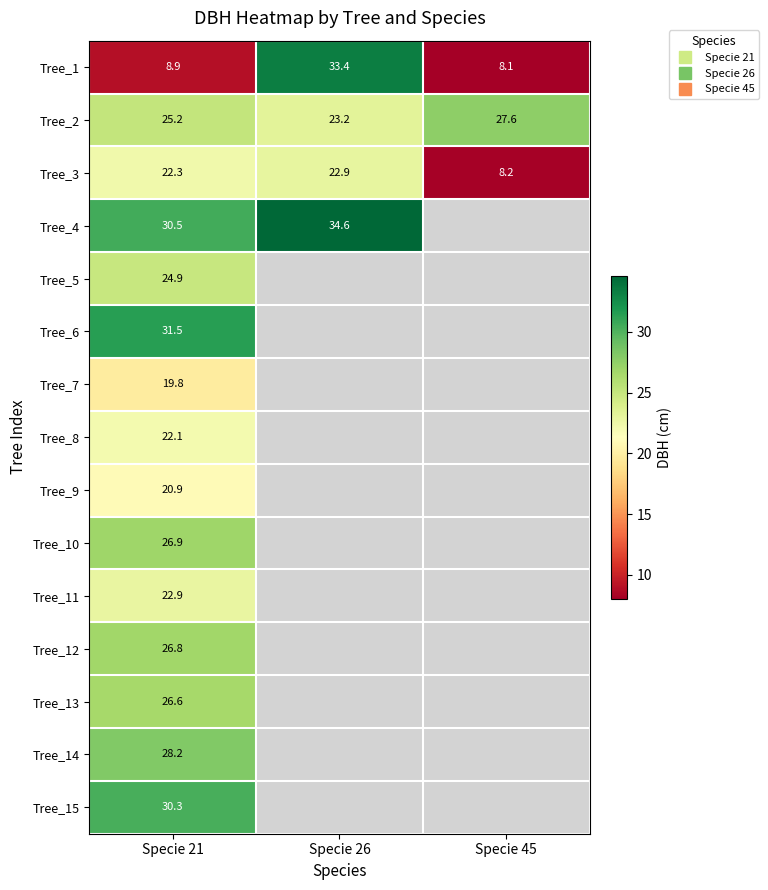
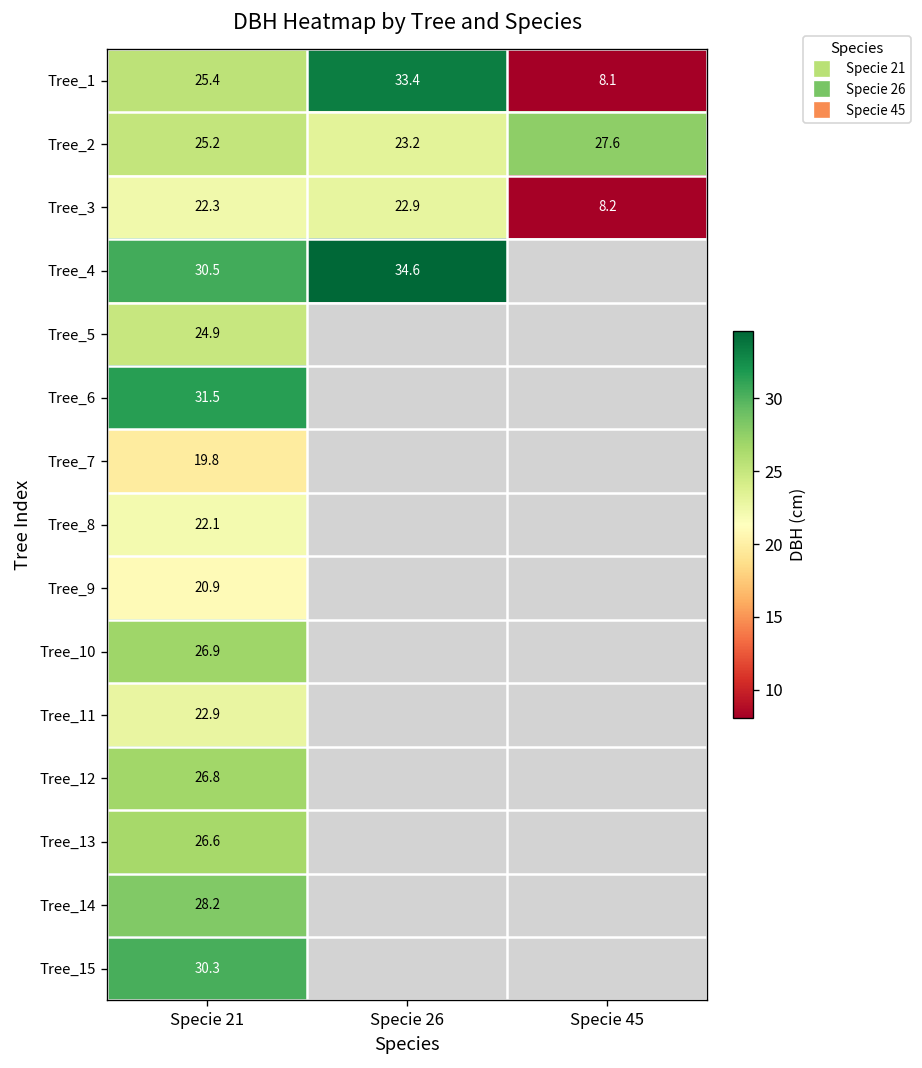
Tree_1, Specie 21: 8.9 -> 25.4
